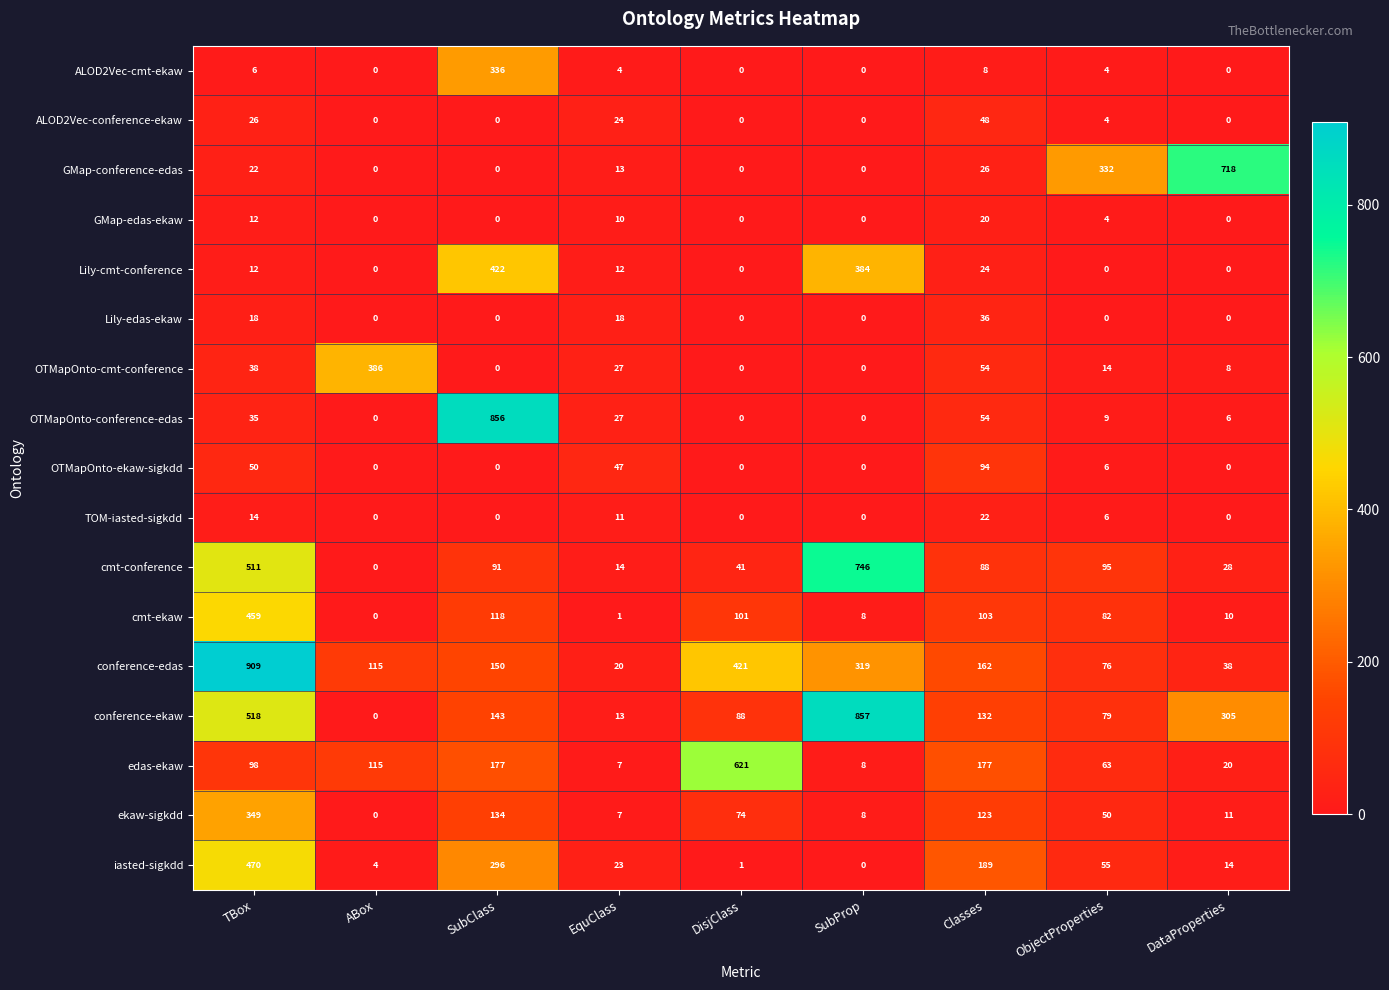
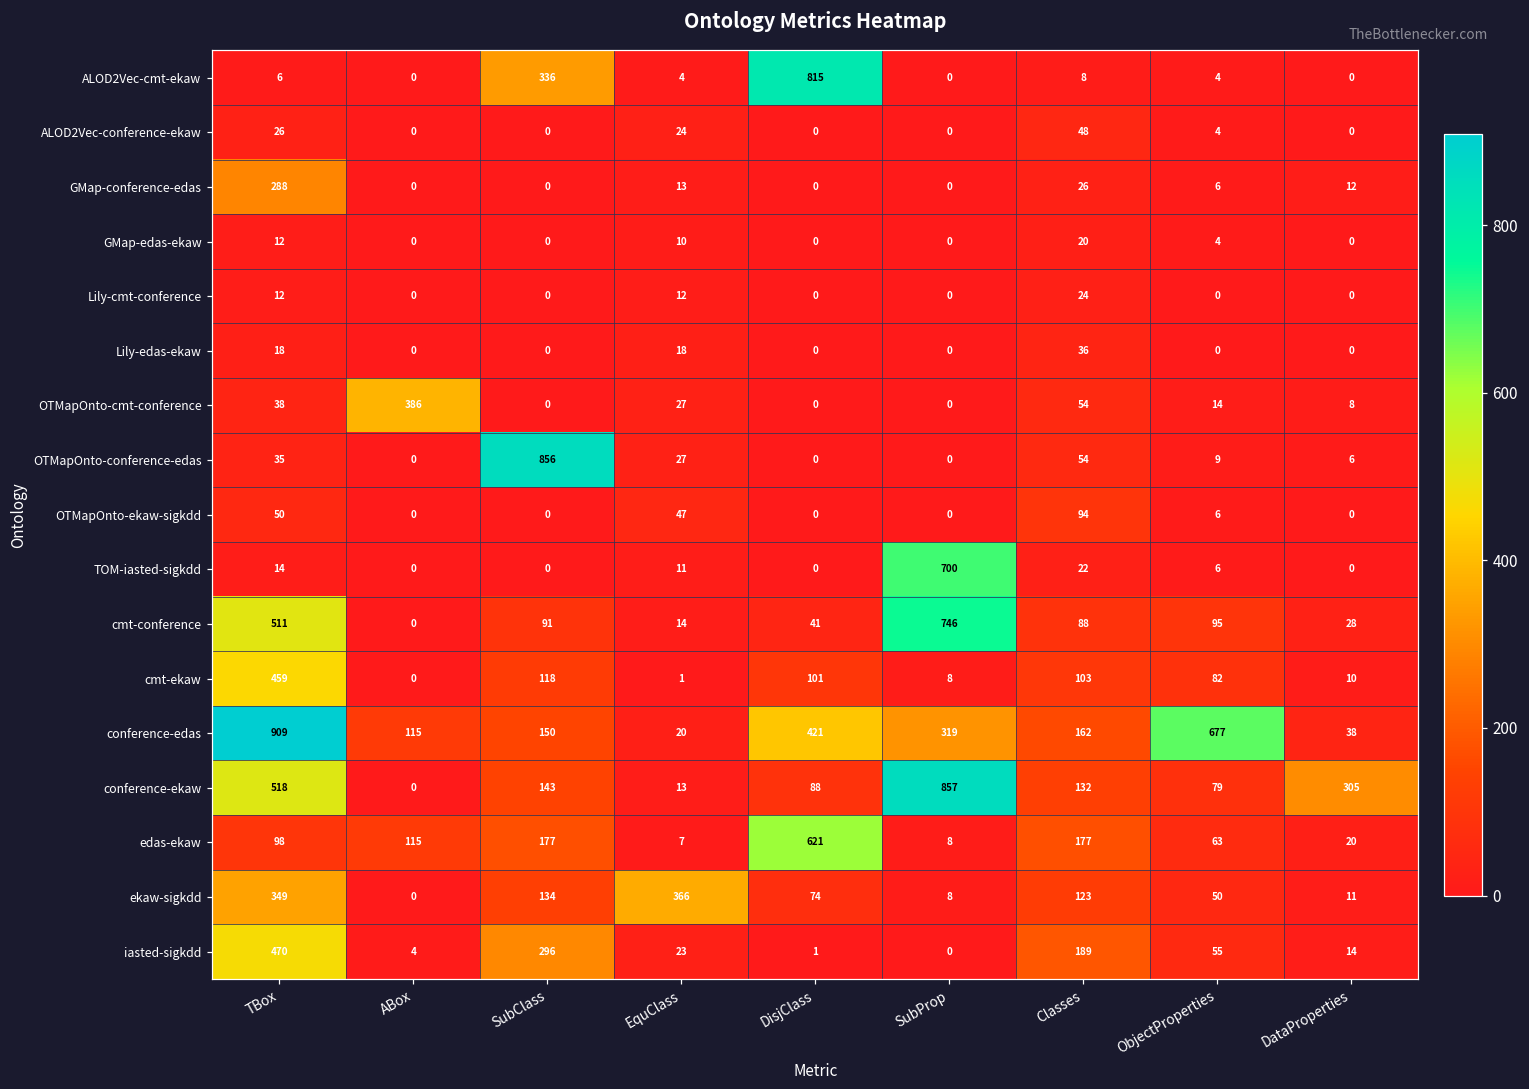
ALOD2Vec-cmt-ekaw, DisjClass: 0 -> 815
GMap-conference-edas, TBox: 22 -> 288
GMap-conference-edas, ObjectProperties: 332 -> 6
GMap-conference-edas, DataProperties: 718 -> 12
Lily-cmt-conference, SubClass: 422 -> 0
Lily-cmt-conference, SubProp: 384 -> 0
TOM-iasted-sigkdd, SubProp: 0 -> 700
conference-edas, ObjectProperties: 76 -> 677
ekaw-sigkdd, EquClass: 7 -> 366
